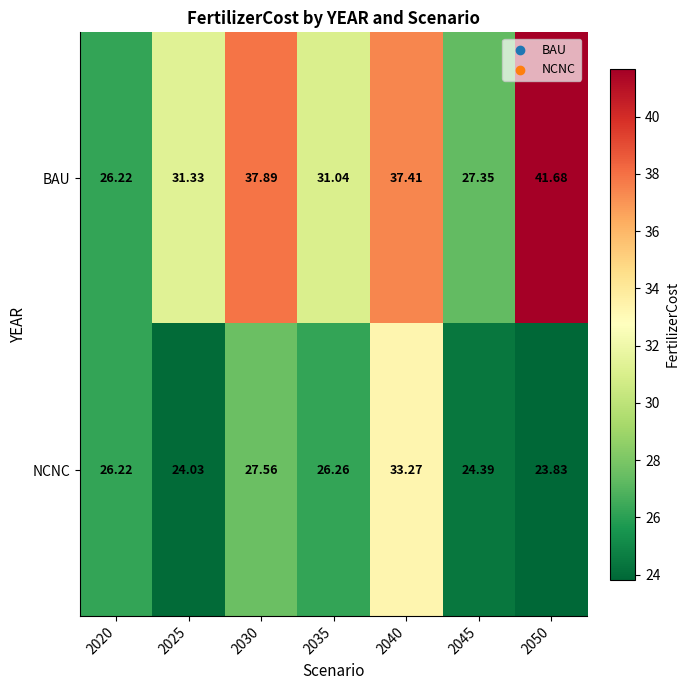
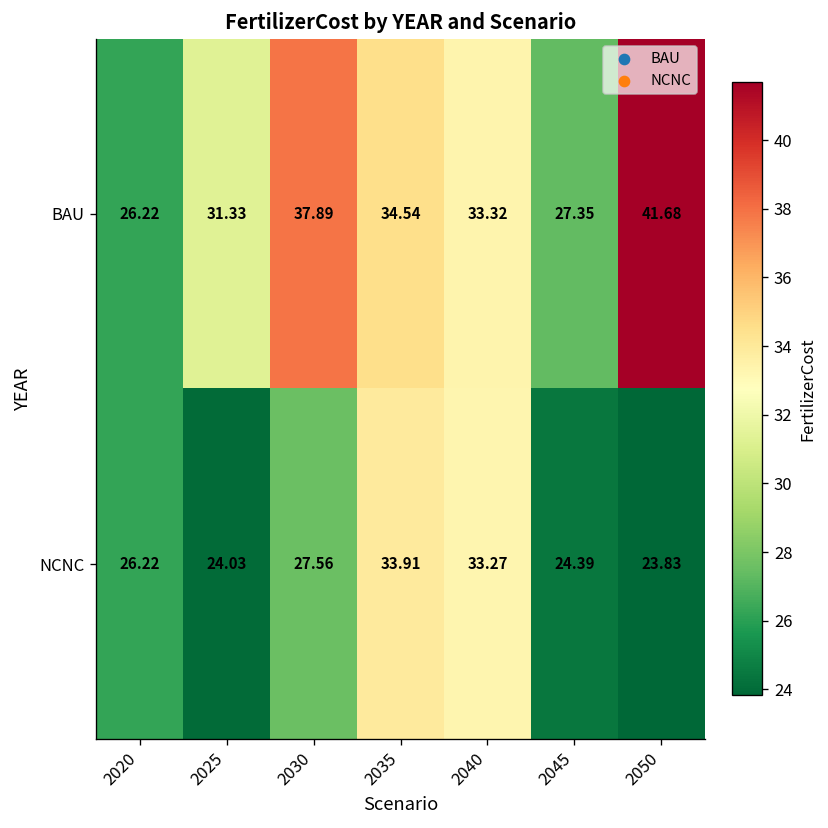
BAU, 2035: 31.04 -> 34.54
BAU, 2040: 37.41 -> 33.32
NCNC, 2035: 26.26 -> 33.91
